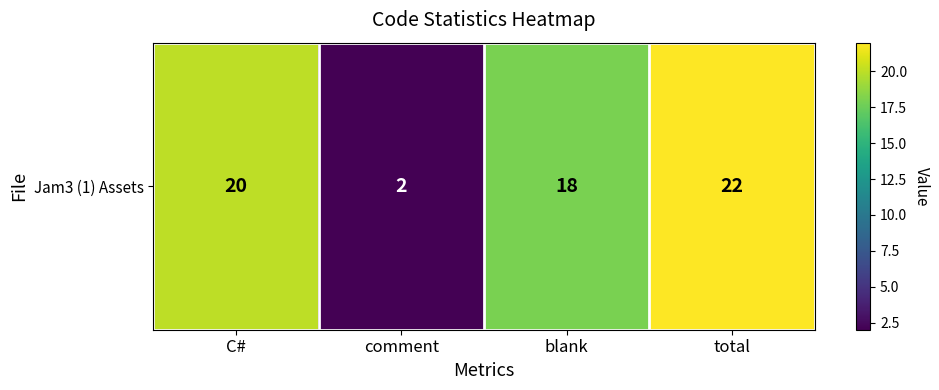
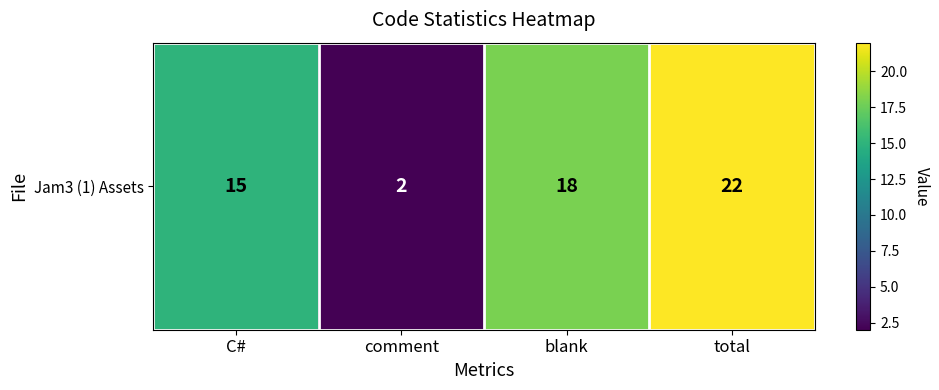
Jam3 (1) Assets, C#: 20 -> 15
